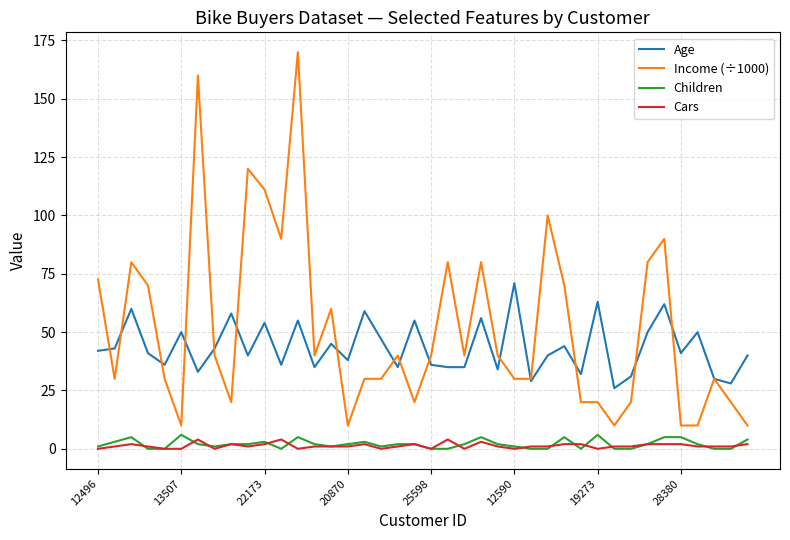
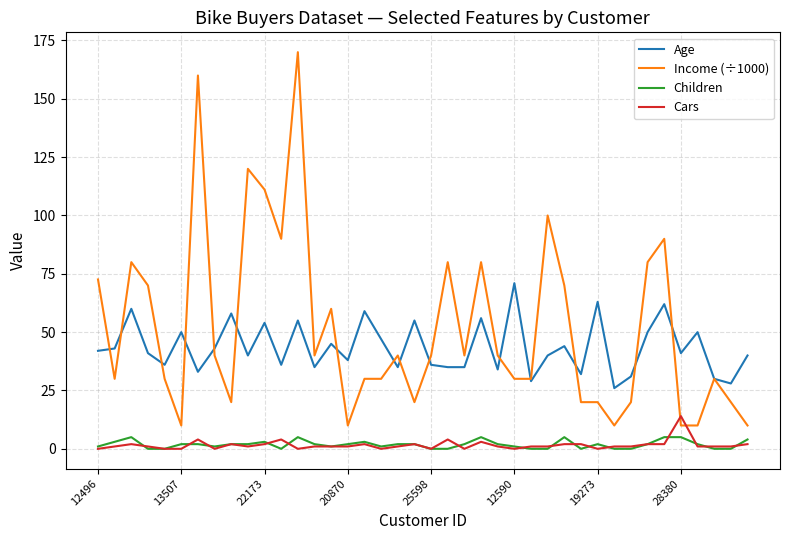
Children, 13507: 6 -> 2
Children, 19273: 6 -> 2
Cars, 28380: 2 -> 14
